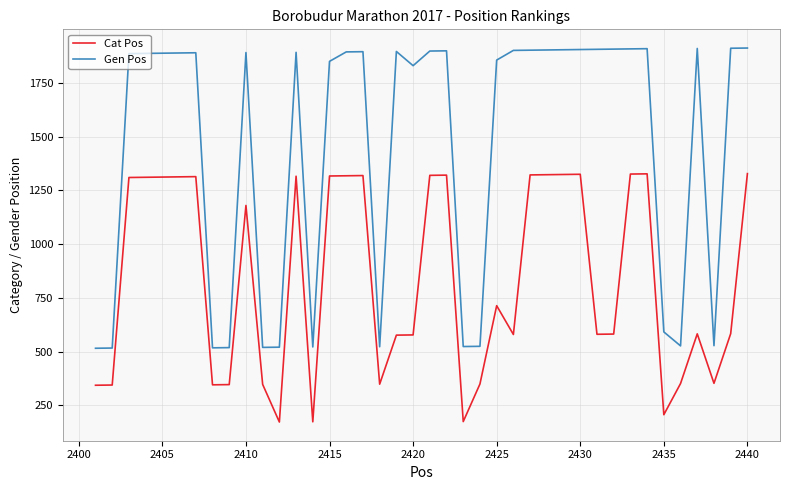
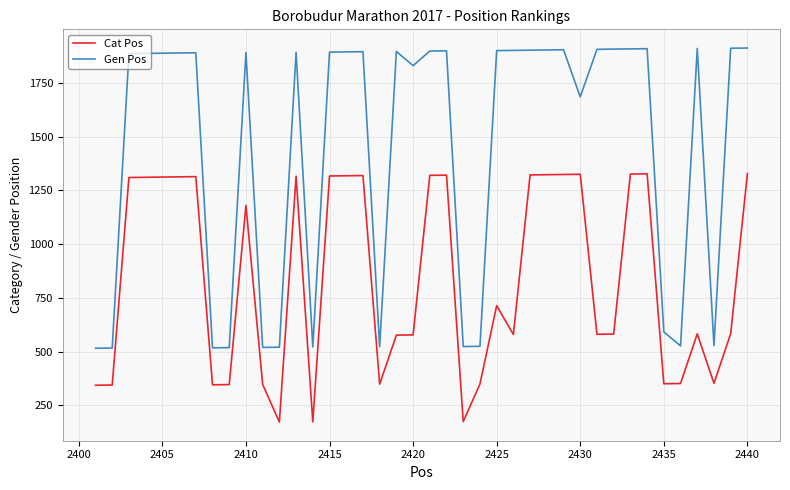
Gen Pos, 2415: 1850 -> 1890
Gen Pos, 2425: 1860 -> 1900
Gen Pos, 2430: 1910 -> 1690
Cat Pos, 2435: 210 -> 350
